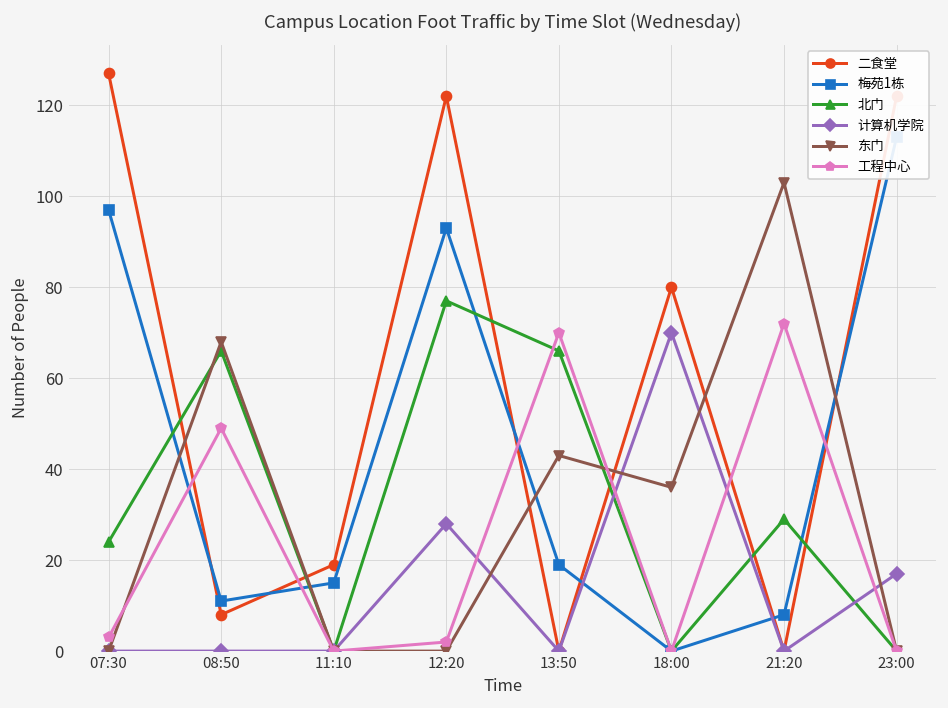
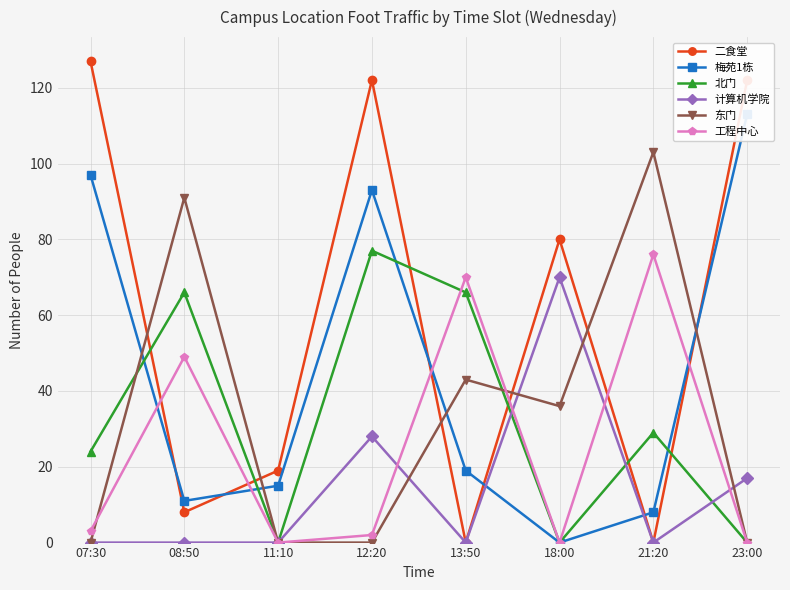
东门, 08:50: 68 -> 91
工程中心, 21:20: 72 -> 76
